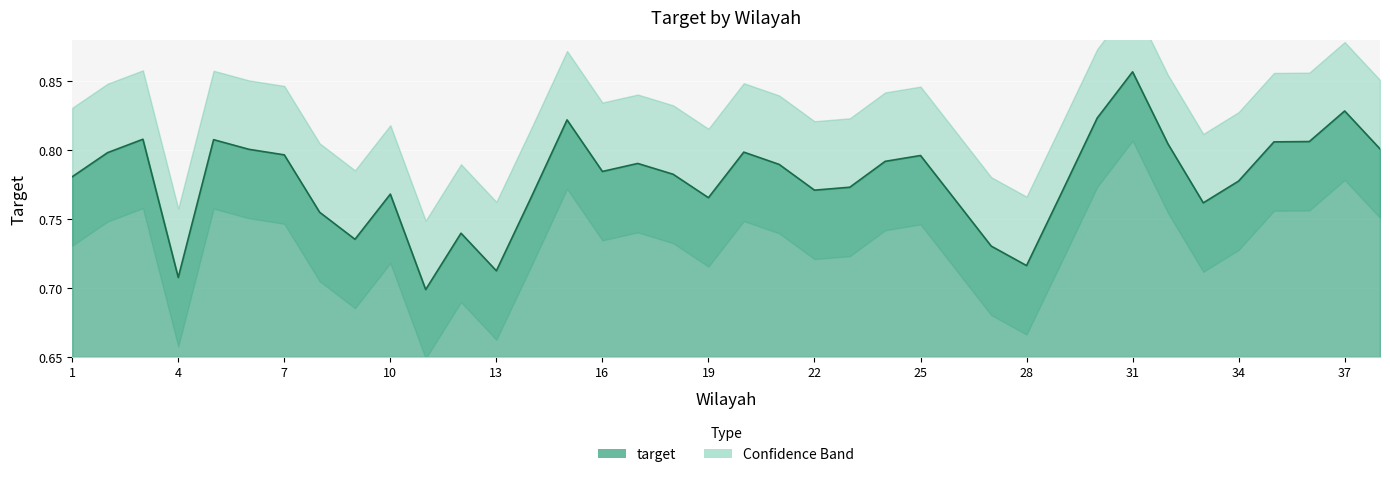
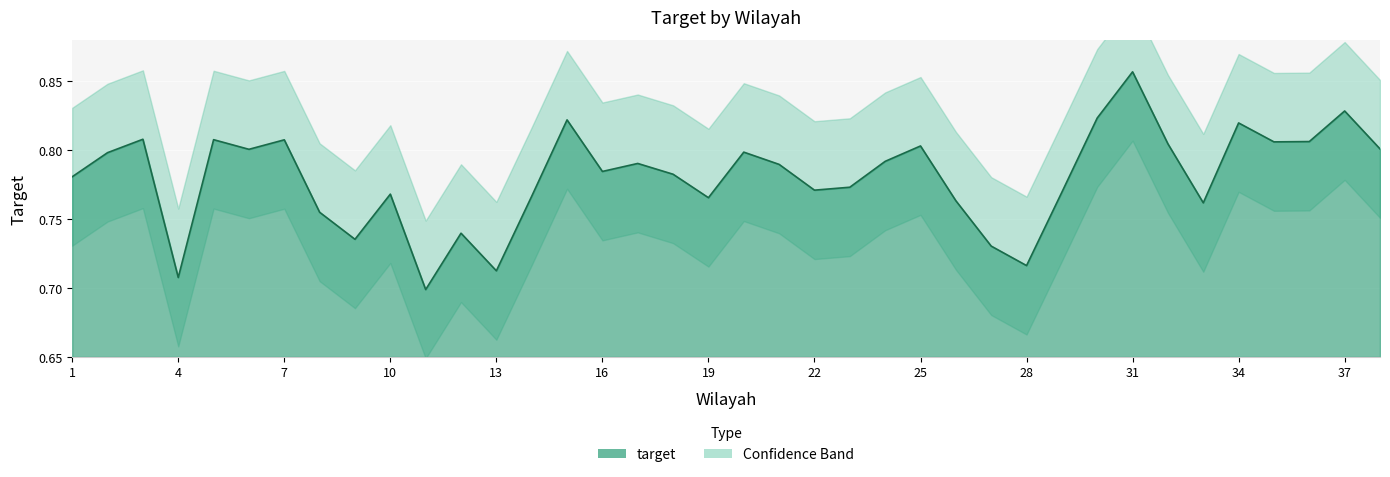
target, 7: 0.797 -> 0.808
target, 25: 0.796 -> 0.803
target, 34: 0.778 -> 0.820
